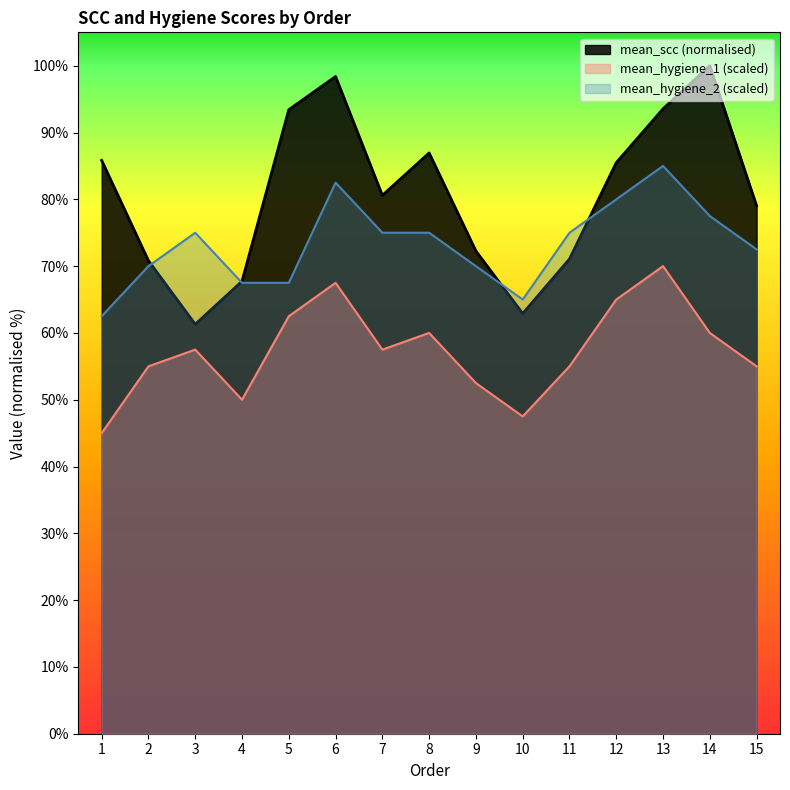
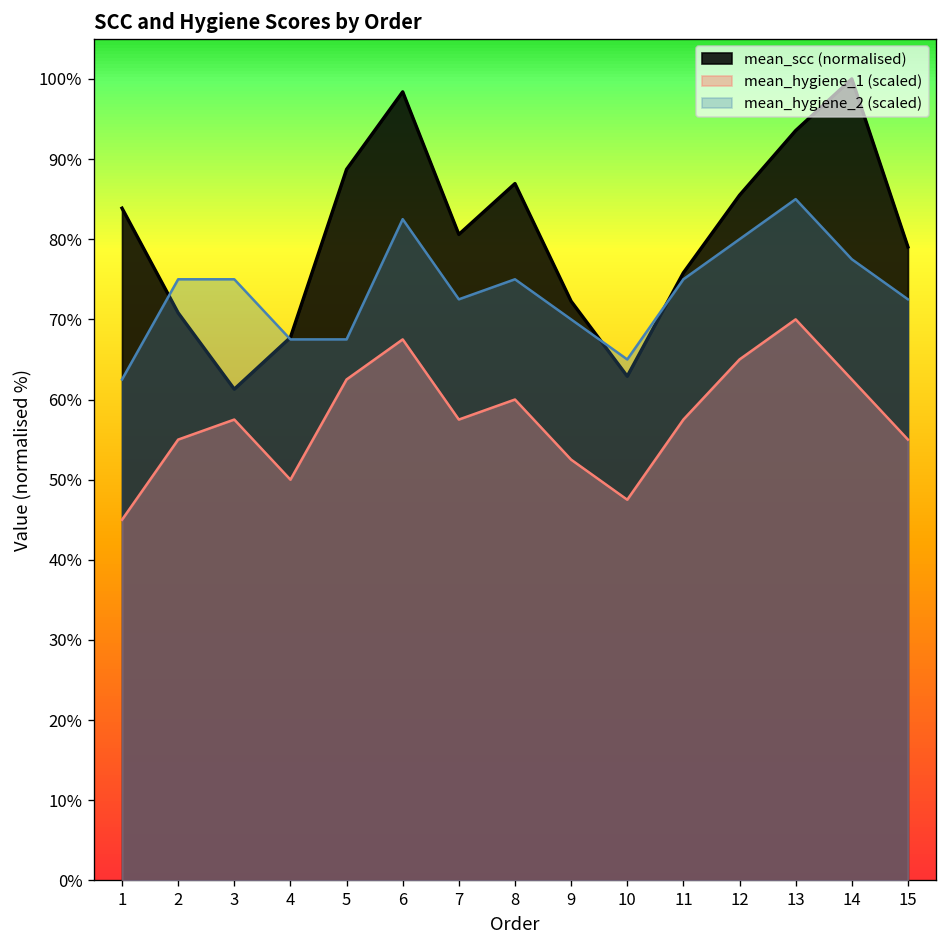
mean_scc (normalised), 1: 86% -> 84%
mean_hygiene_2 (scaled), 2: 70% -> 75%
mean_scc (normalised), 5: 93% -> 89%
mean_hygiene_2 (scaled), 7: 75% -> 73%
mean_scc (normalised), 11: 71% -> 76%
mean_hygiene_1 (scaled), 11: 55% -> 57%
mean_hygiene_1 (scaled), 14: 60% -> 63%
